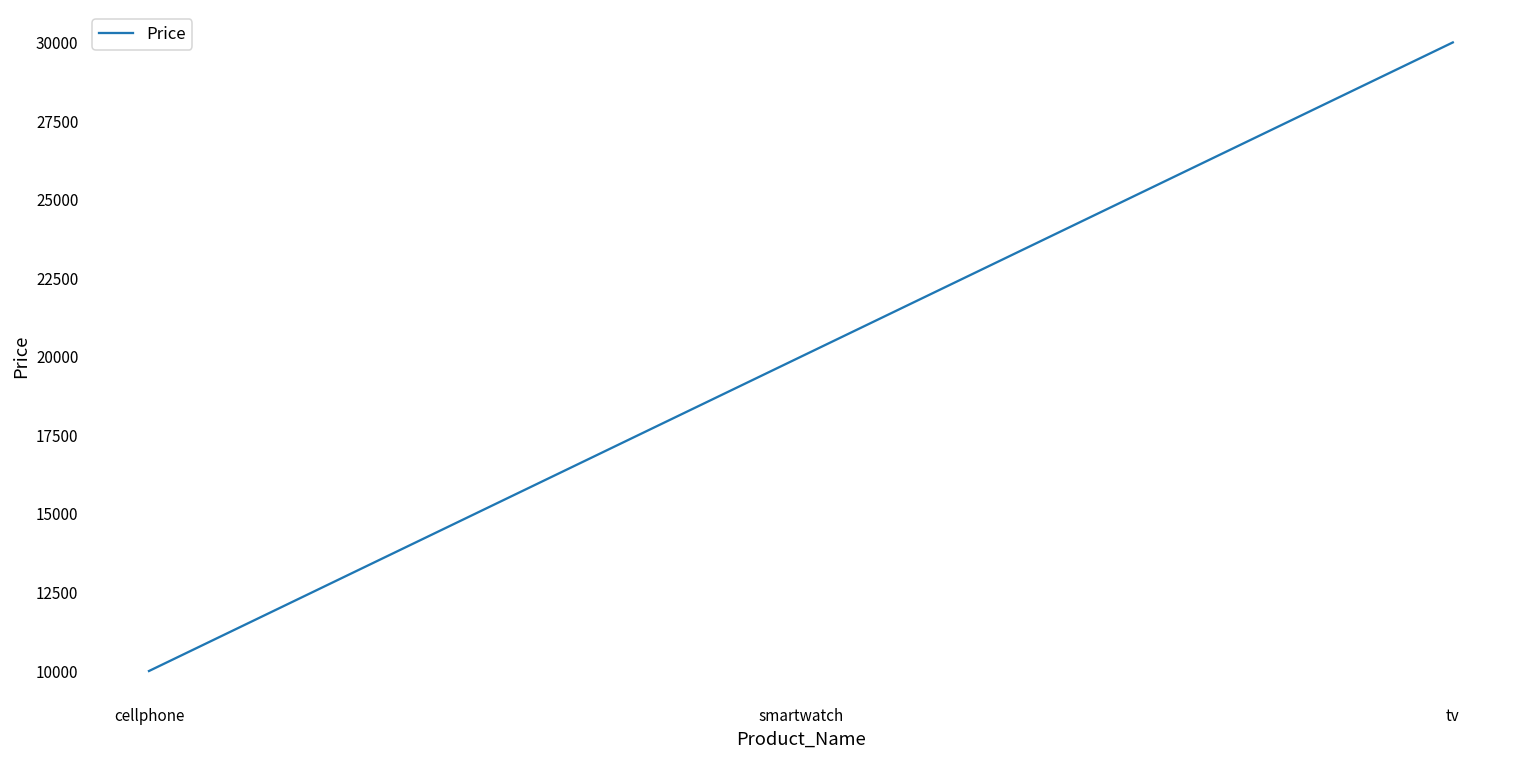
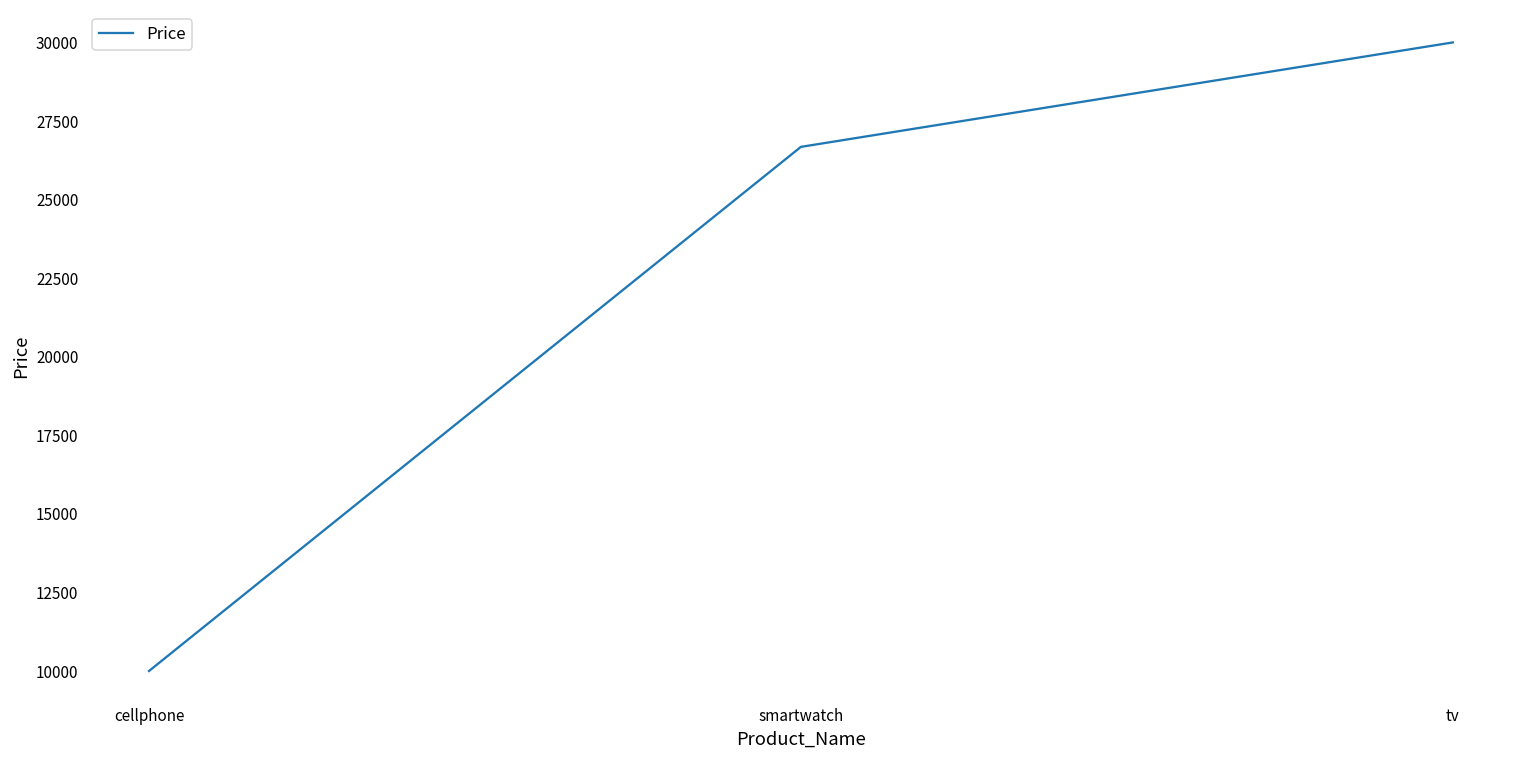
smartwatch: 20000 -> 26700
